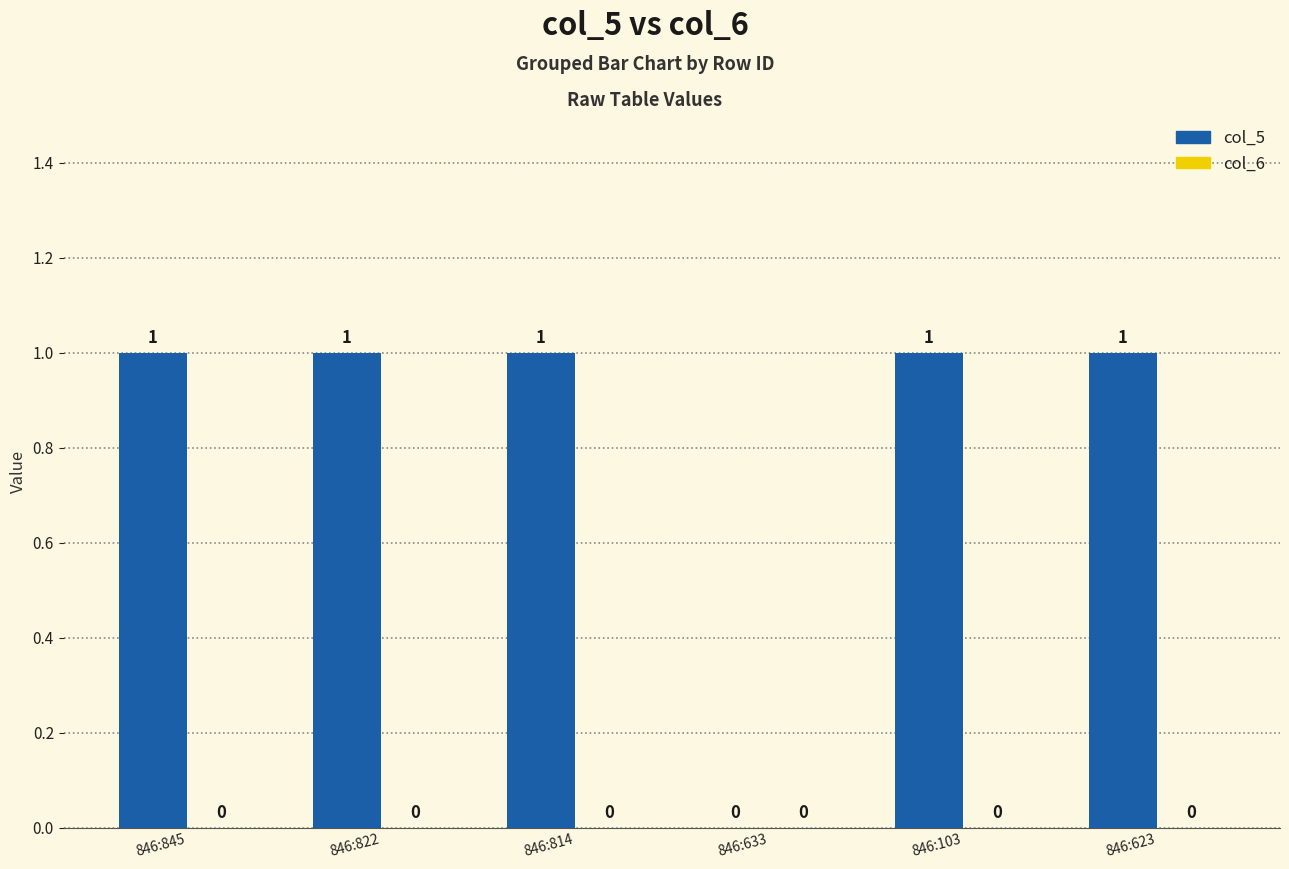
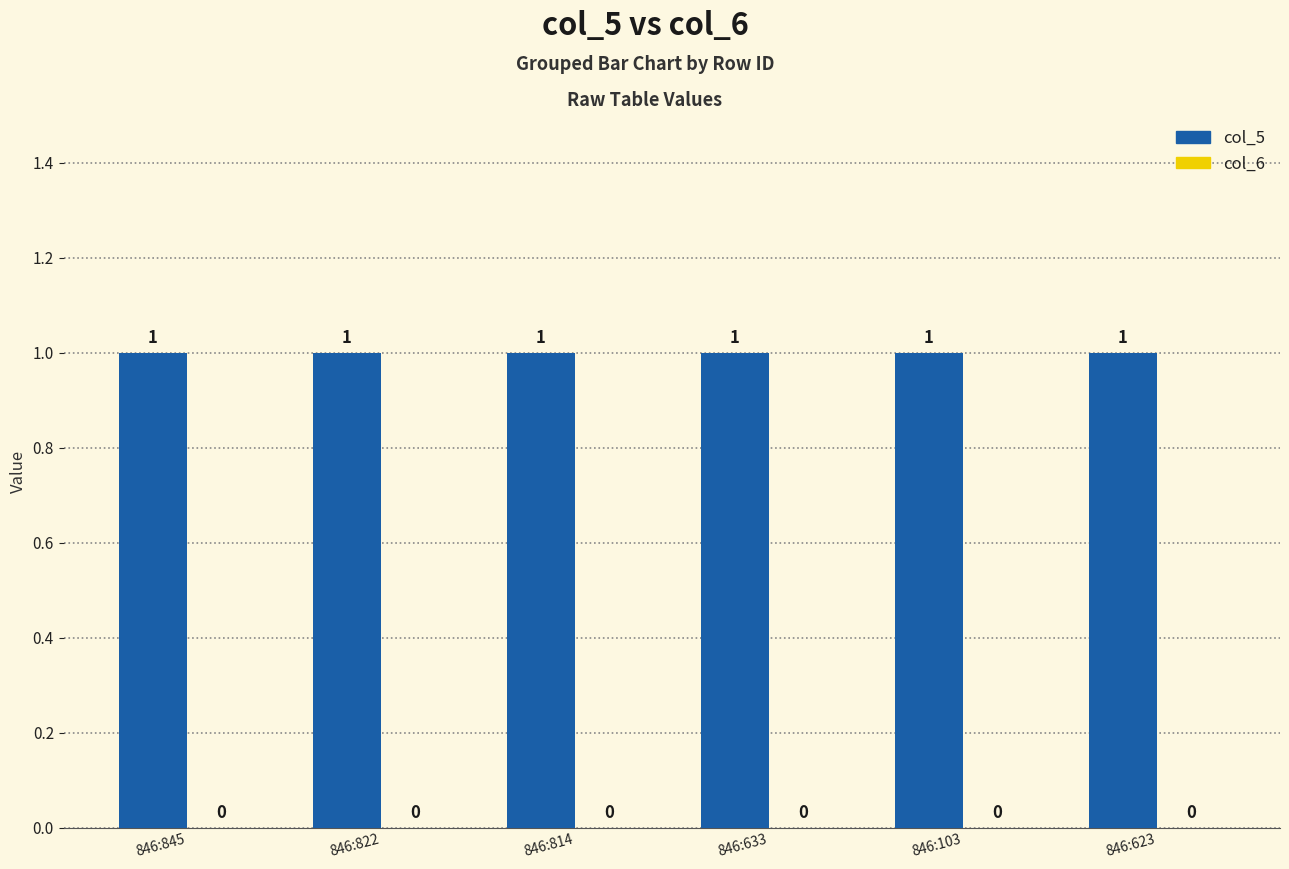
col_5, 846:633: 0 -> 1
